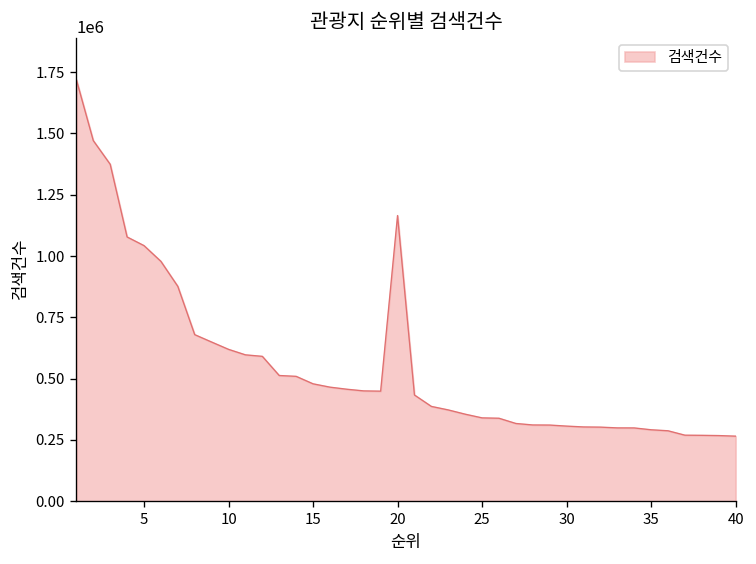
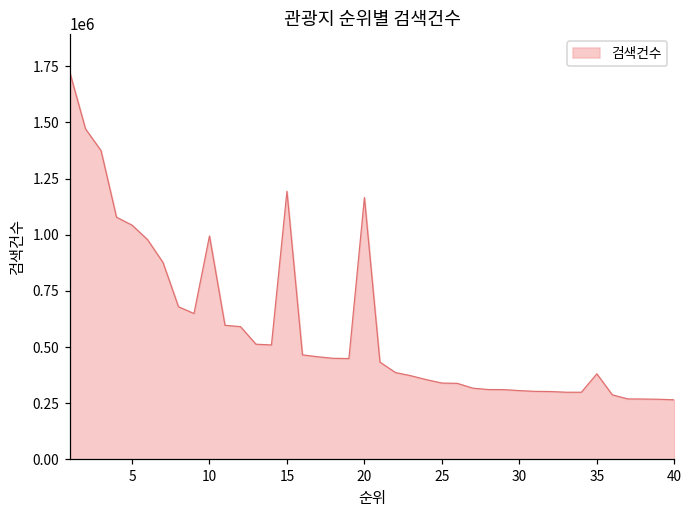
10: 620000 -> 990000
15: 480000 -> 1190000
35: 290000 -> 380000
